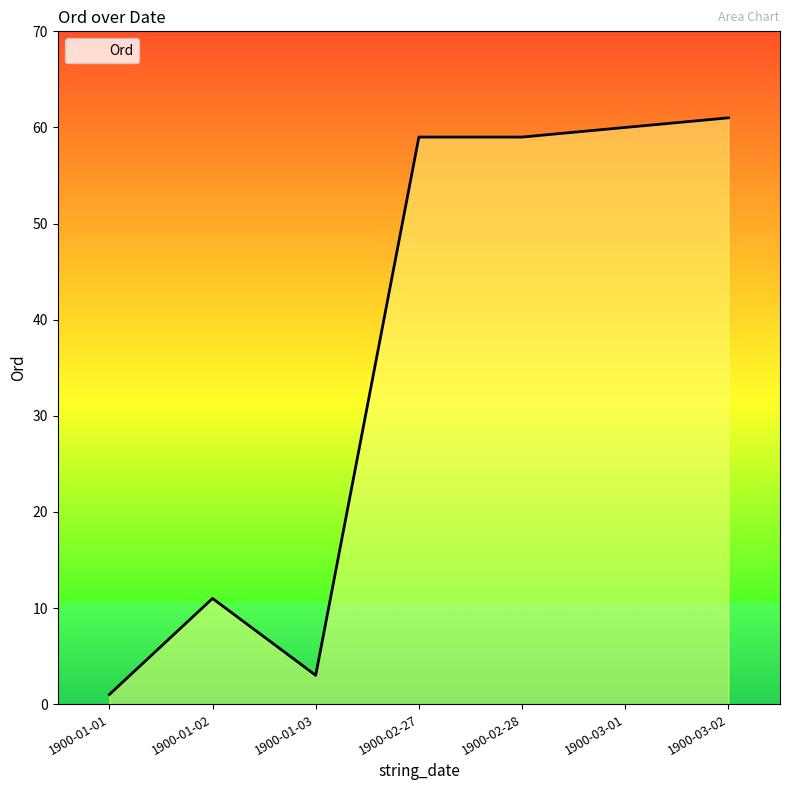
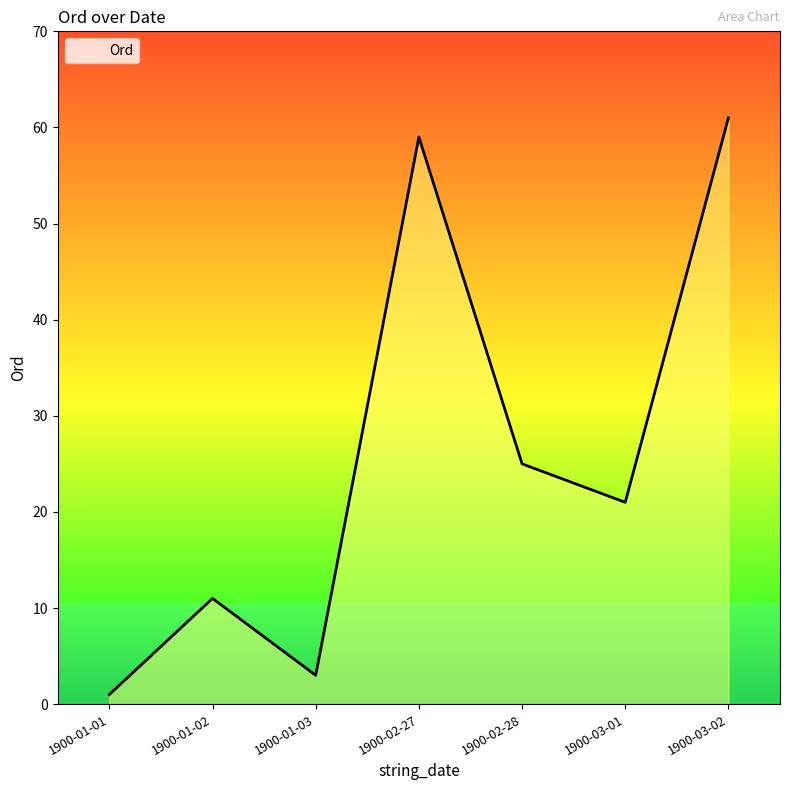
1900-02-28: 59 -> 25
1900-03-01: 60 -> 21
